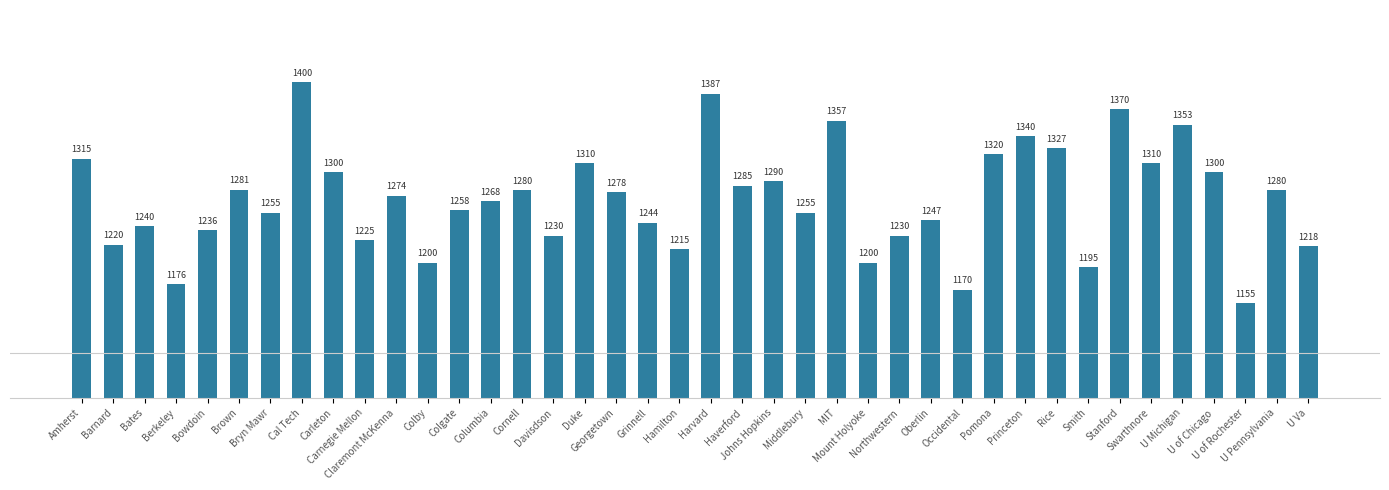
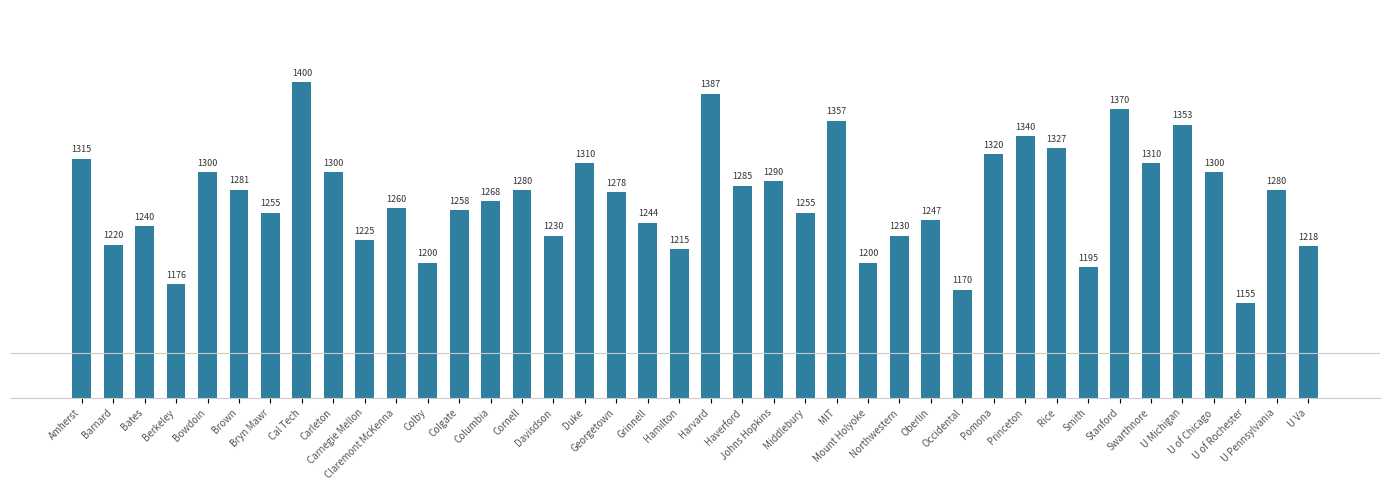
Bowdoin: 1236 -> 1300
Claremont McKenna: 1274 -> 1260
